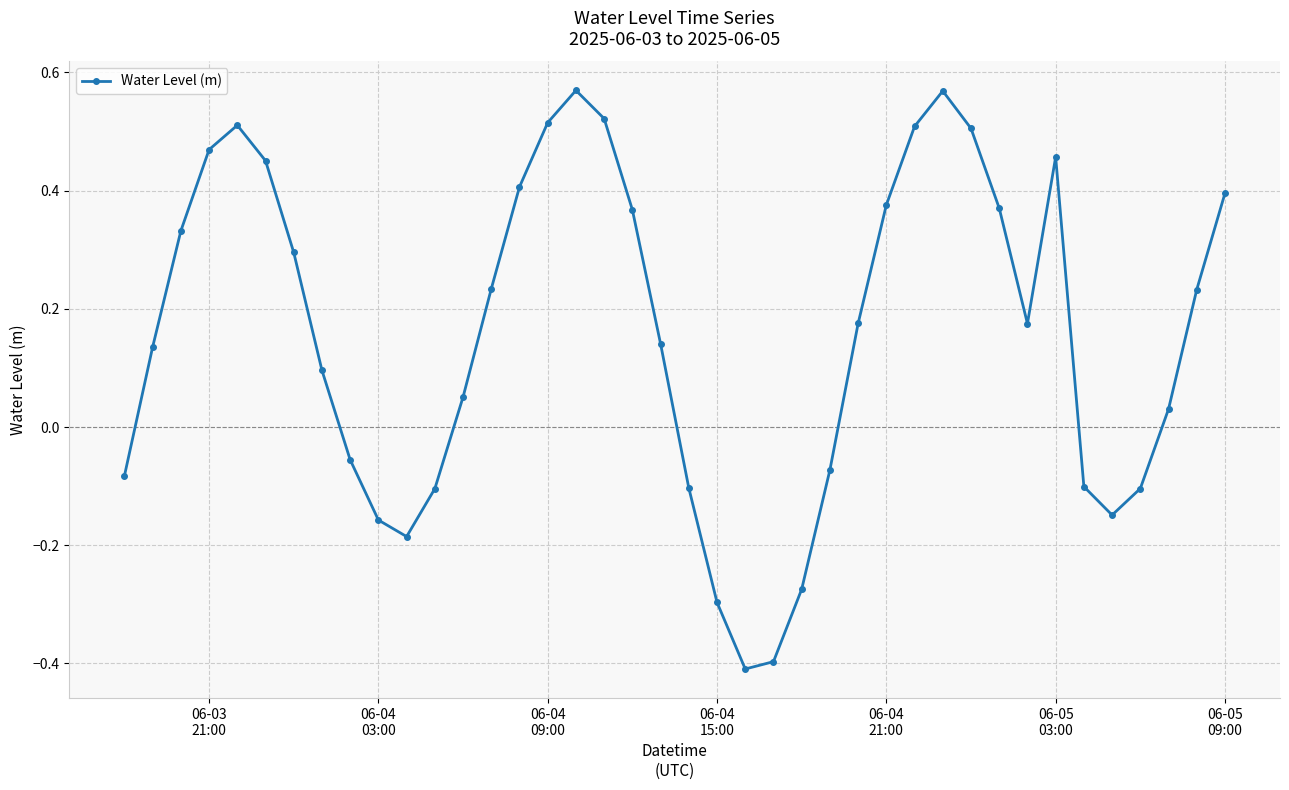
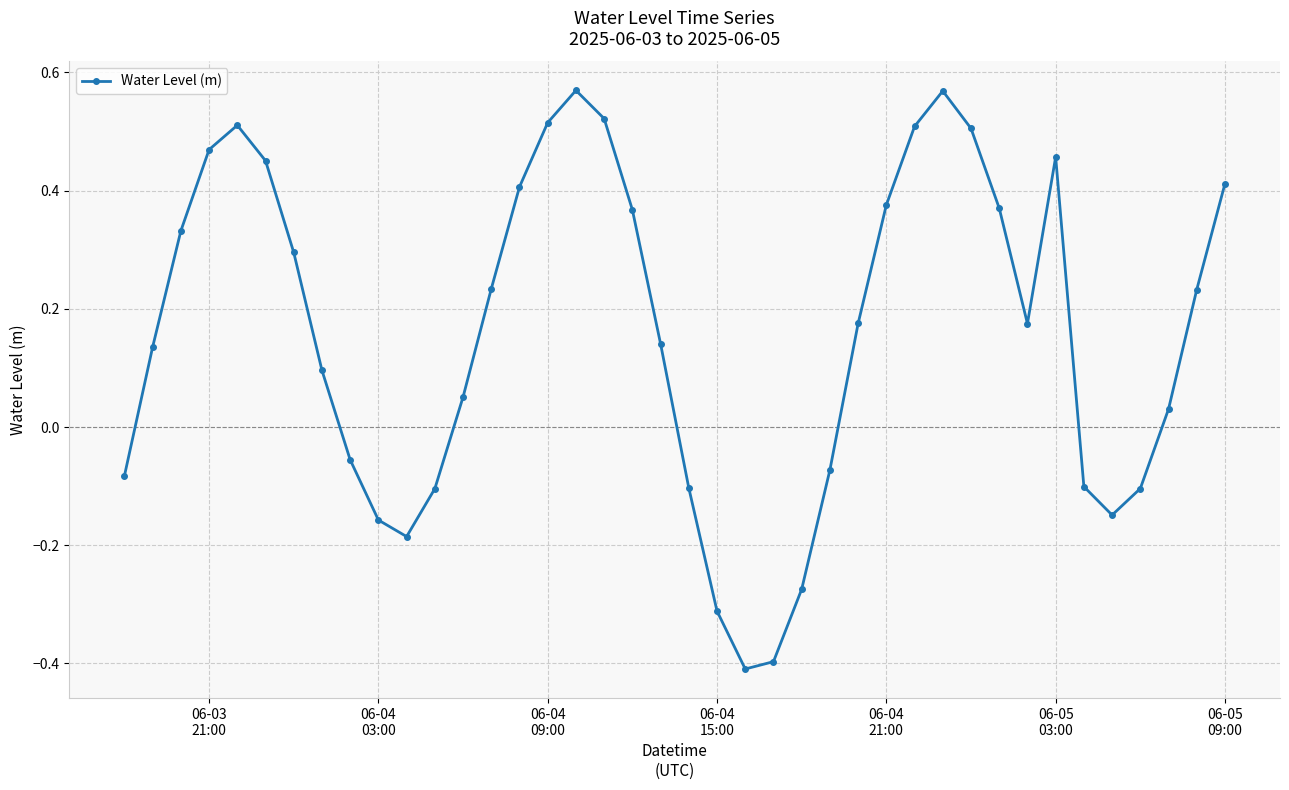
06-04 15:00: -0.30 -> -0.31
06-05 09:00: 0.40 -> 0.41
